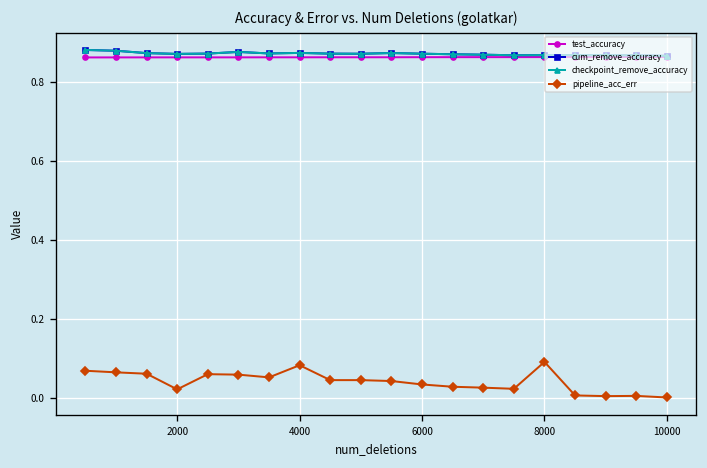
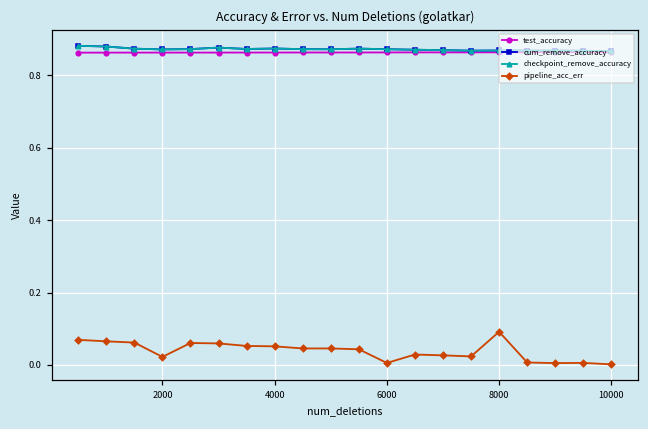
pipeline_acc_err, 4000: 0.08 -> 0.05
pipeline_acc_err, 6000: 0.03 -> 0.01
